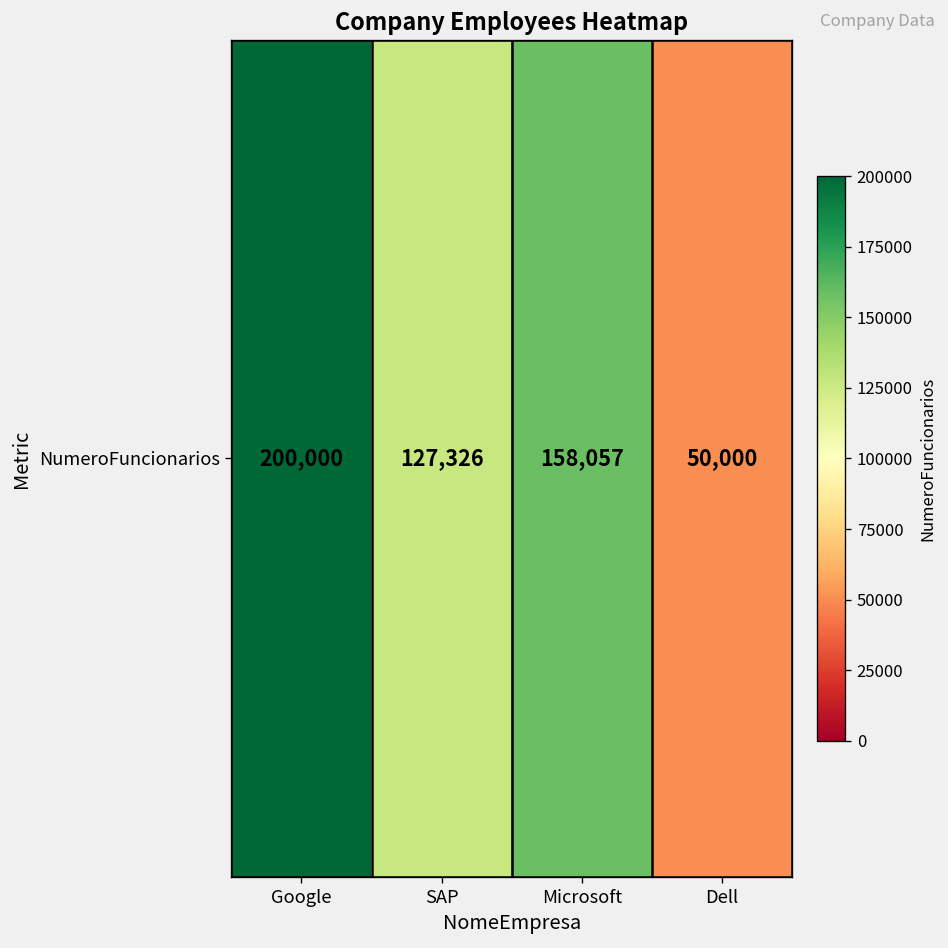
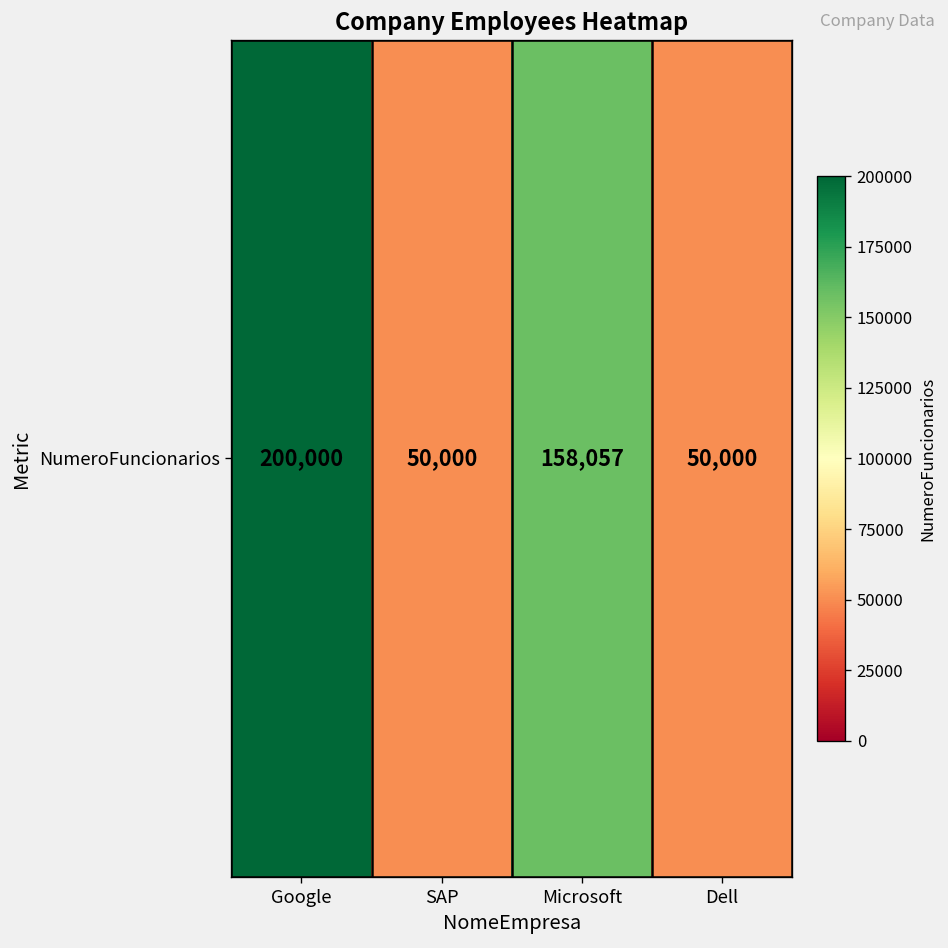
NumeroFuncionarios, SAP: 127,326 -> 50,000
